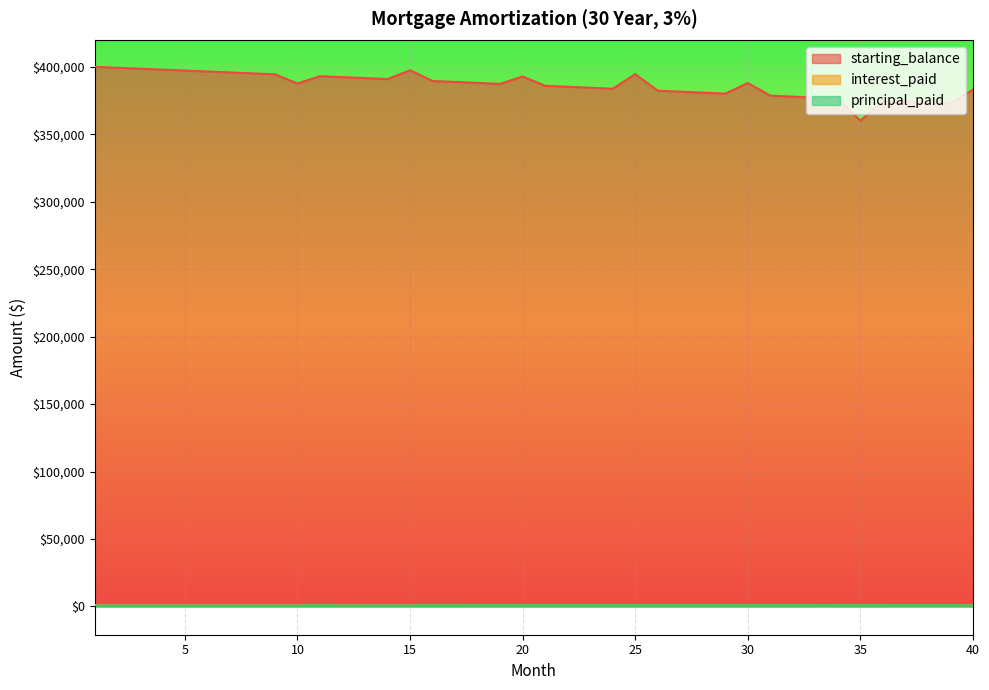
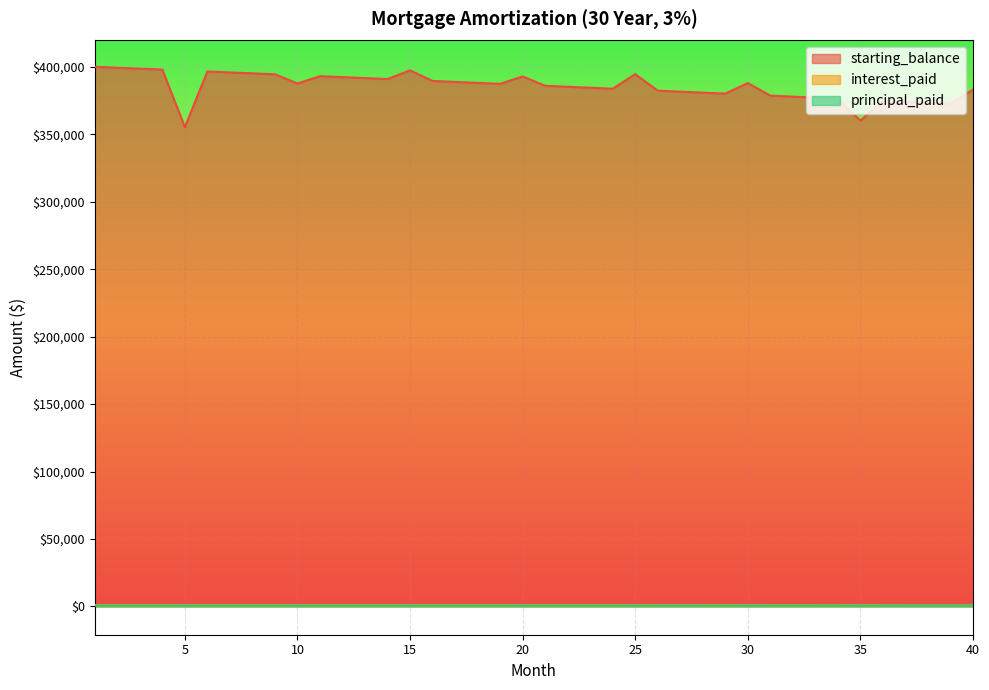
starting_balance, 5: $397,000 -> $355,000
